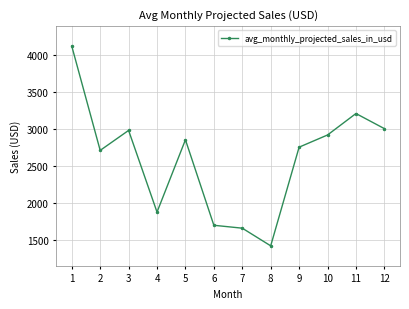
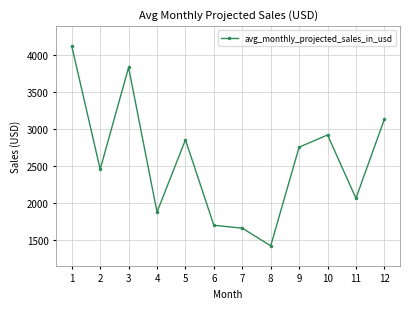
2: 2700 -> 2500
3: 3000 -> 3800
11: 3200 -> 2100
12: 3000 -> 3100
